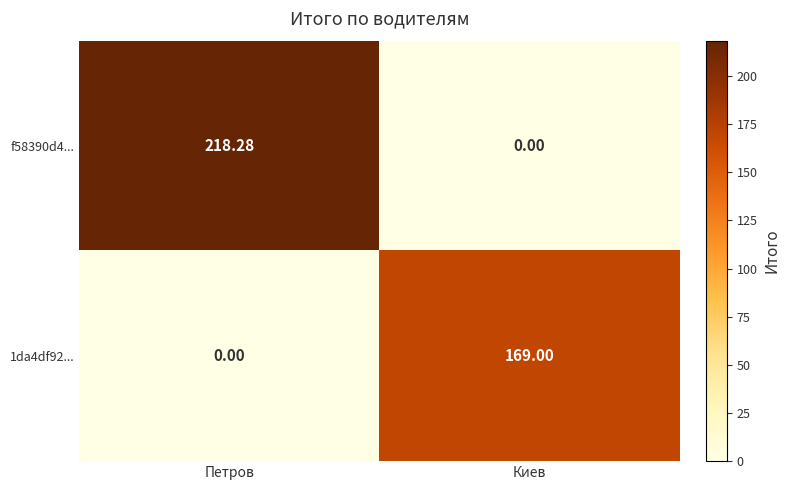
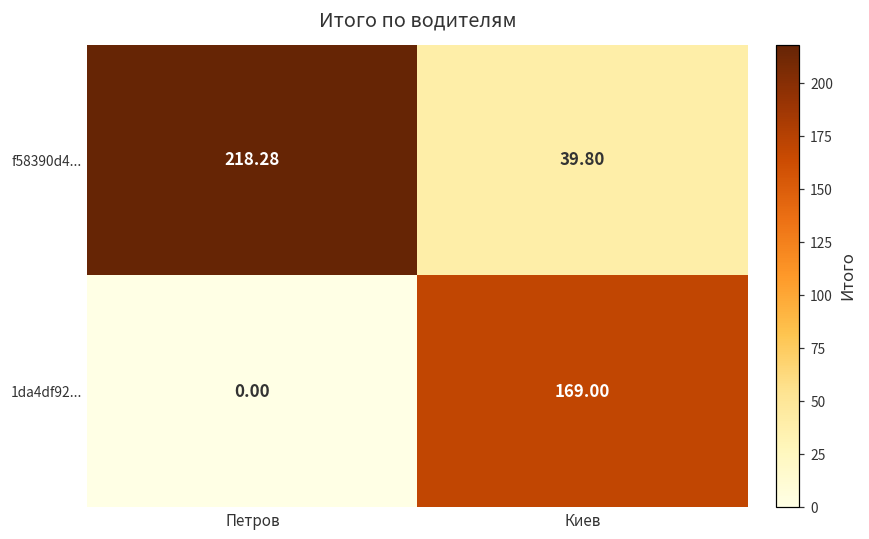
f58390d4..., Киев: 0.00 -> 39.80
